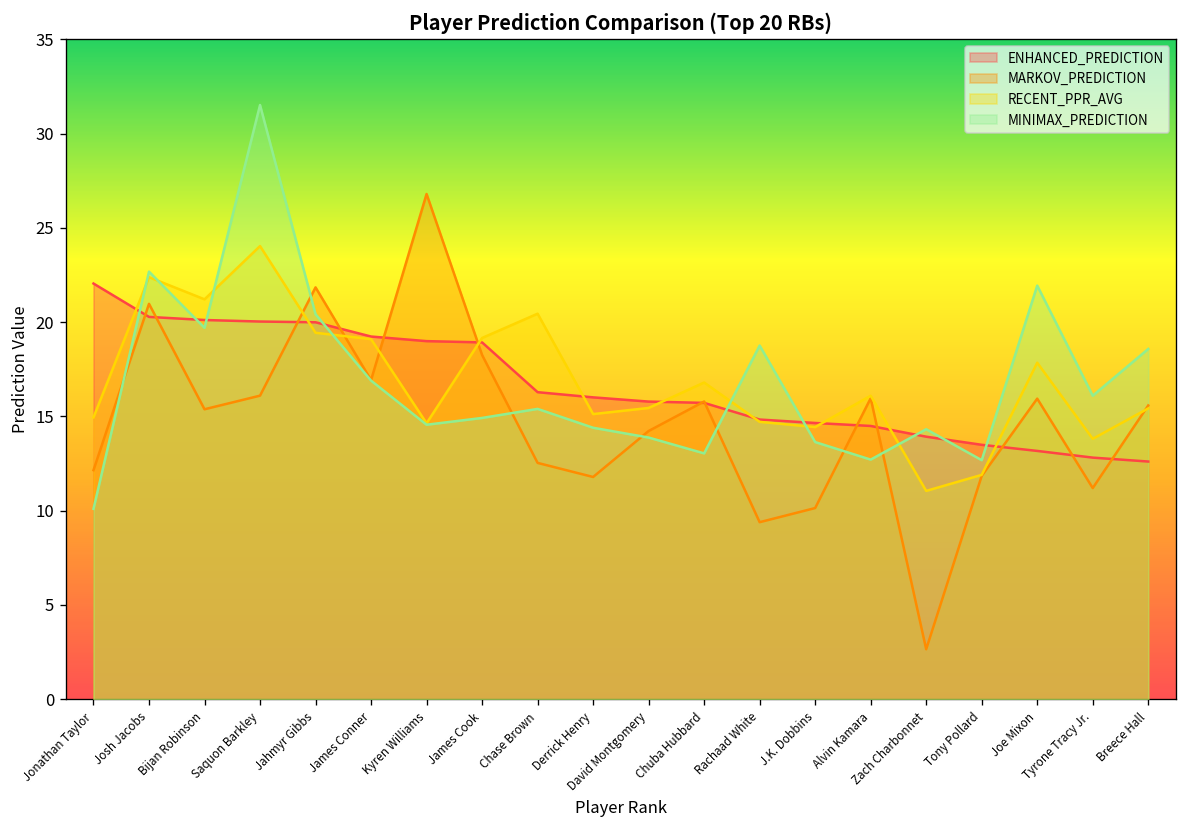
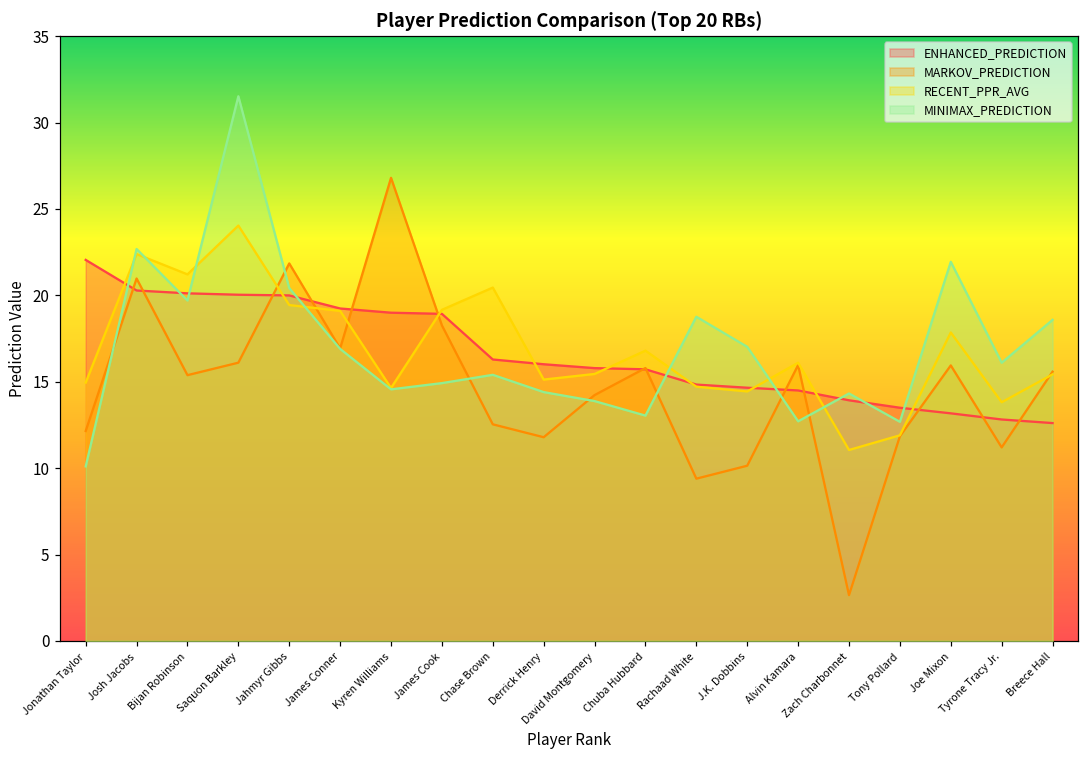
MINIMAX_PREDICTION, J.K. Dobbins: 13.6 -> 17.0
